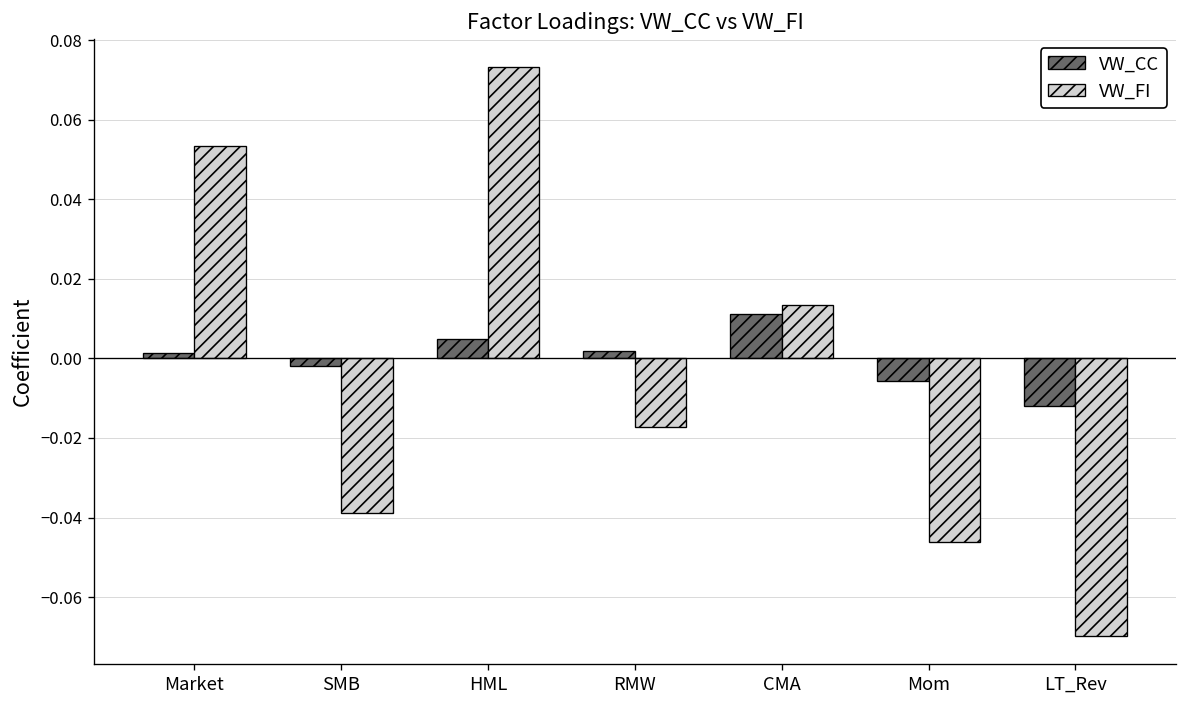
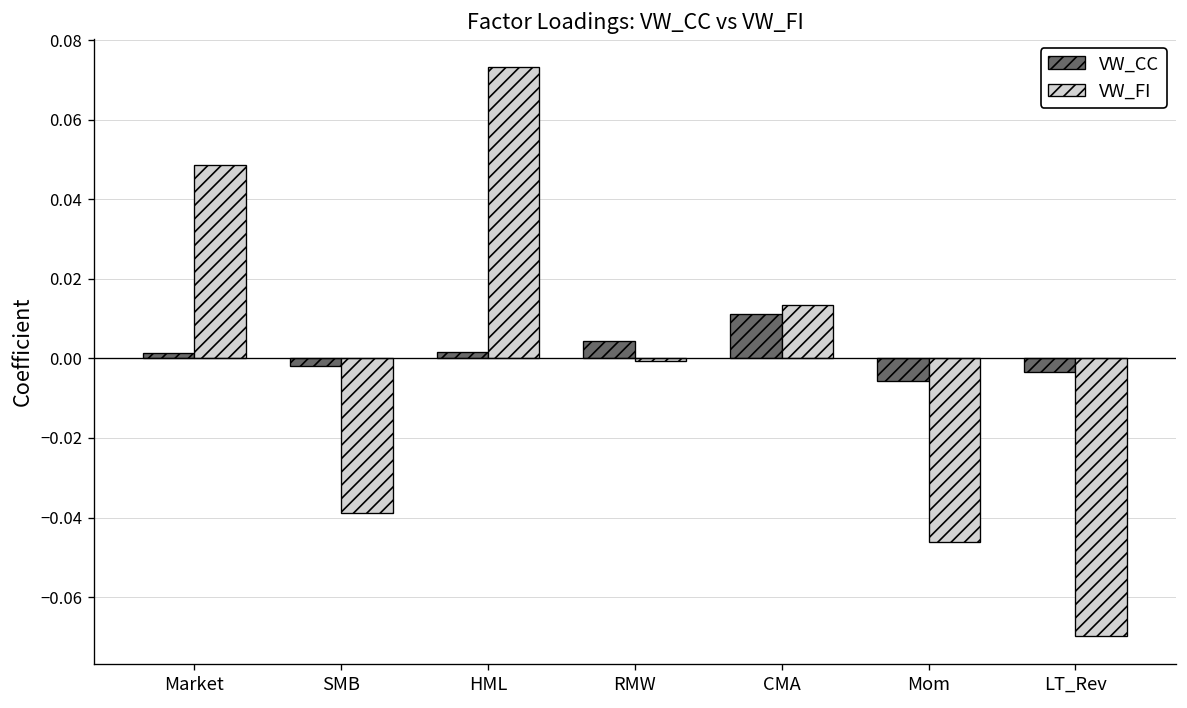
VW_FI, Market: 0.053 -> 0.049
VW_CC, HML: 0.005 -> 0.002
VW_CC, RMW: 0.002 -> 0.004
VW_FI, RMW: -0.017 -> -0.001
VW_CC, LT_Rev: -0.012 -> -0.004
